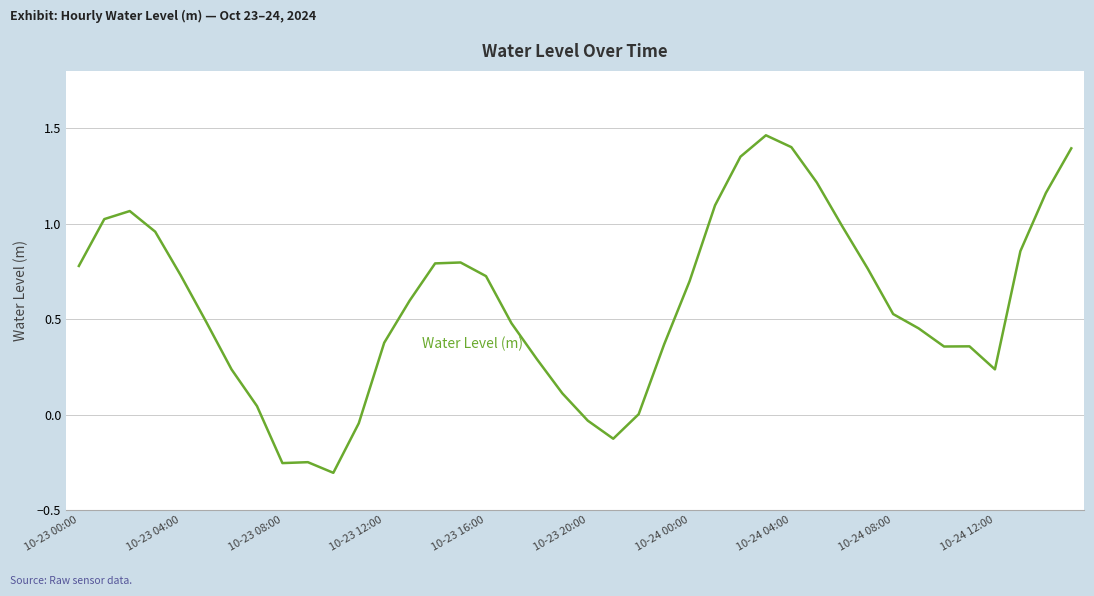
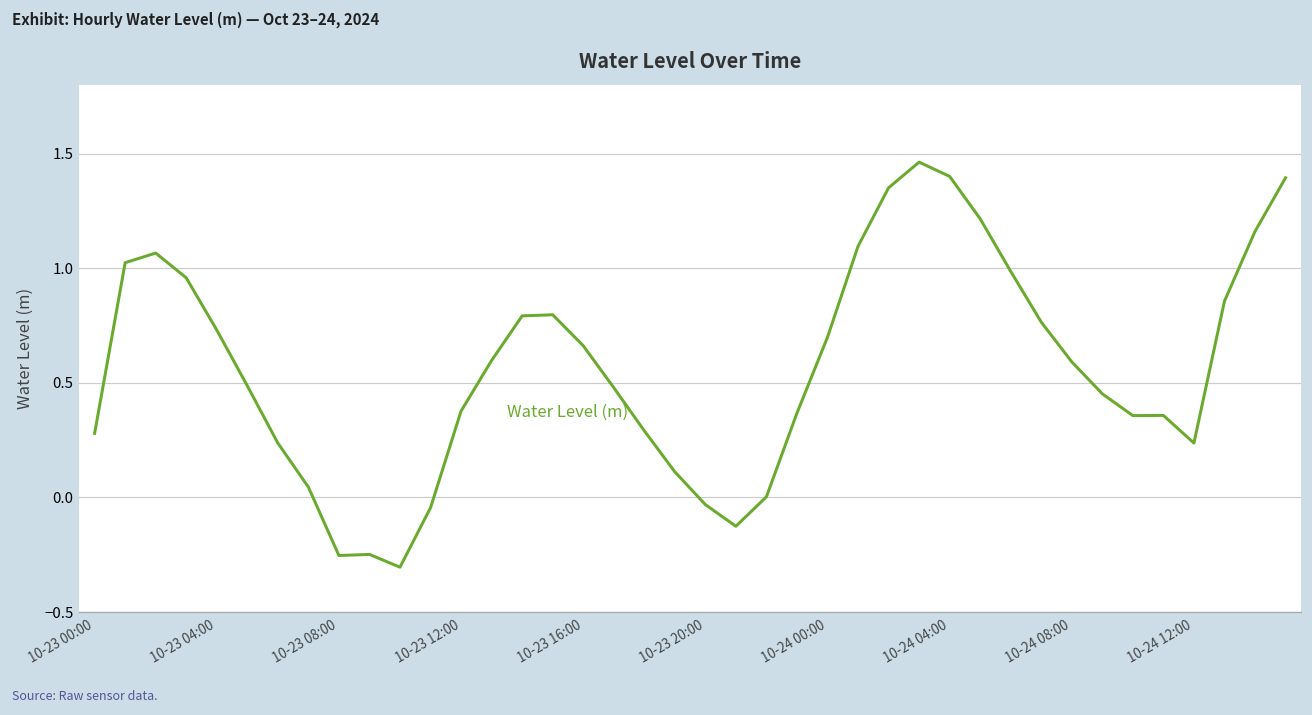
10-23 00:00: 0.78 -> 0.28
10-23 16:00: 0.73 -> 0.66
10-24 08:00: 0.53 -> 0.59
